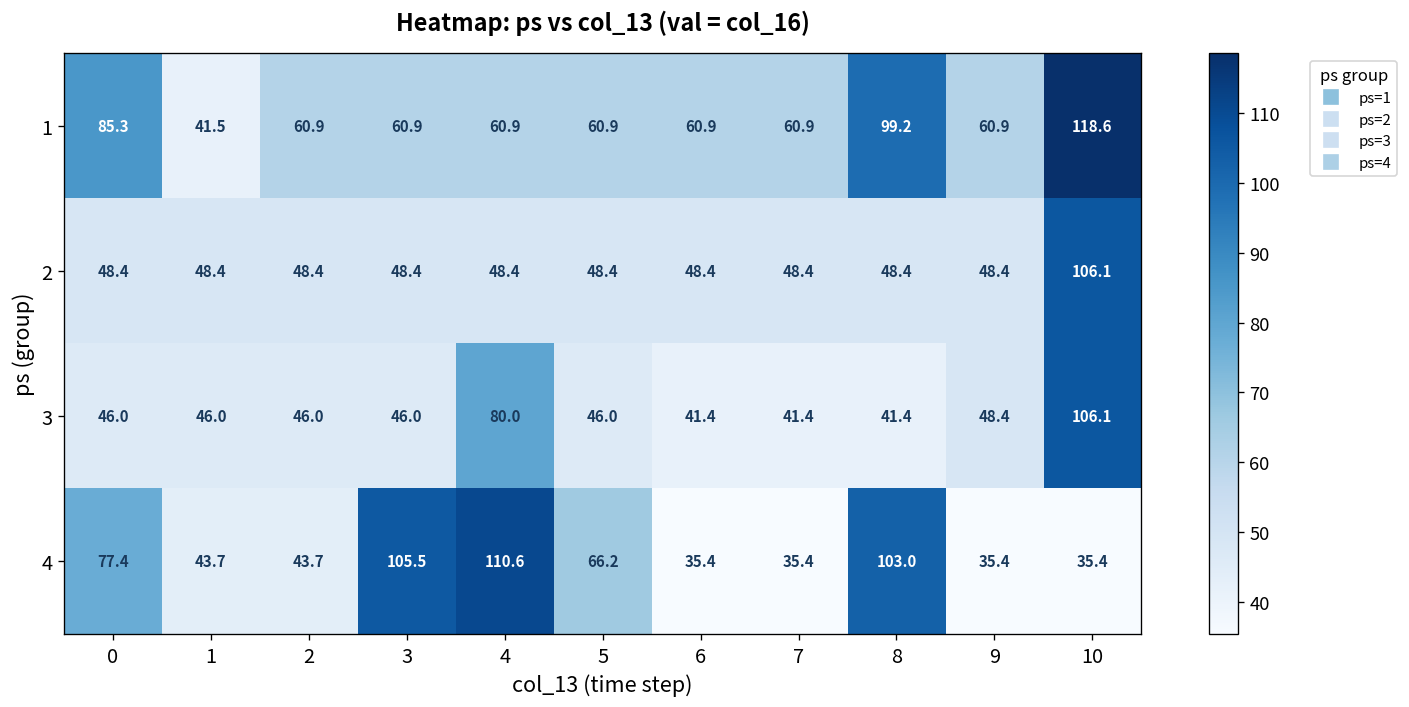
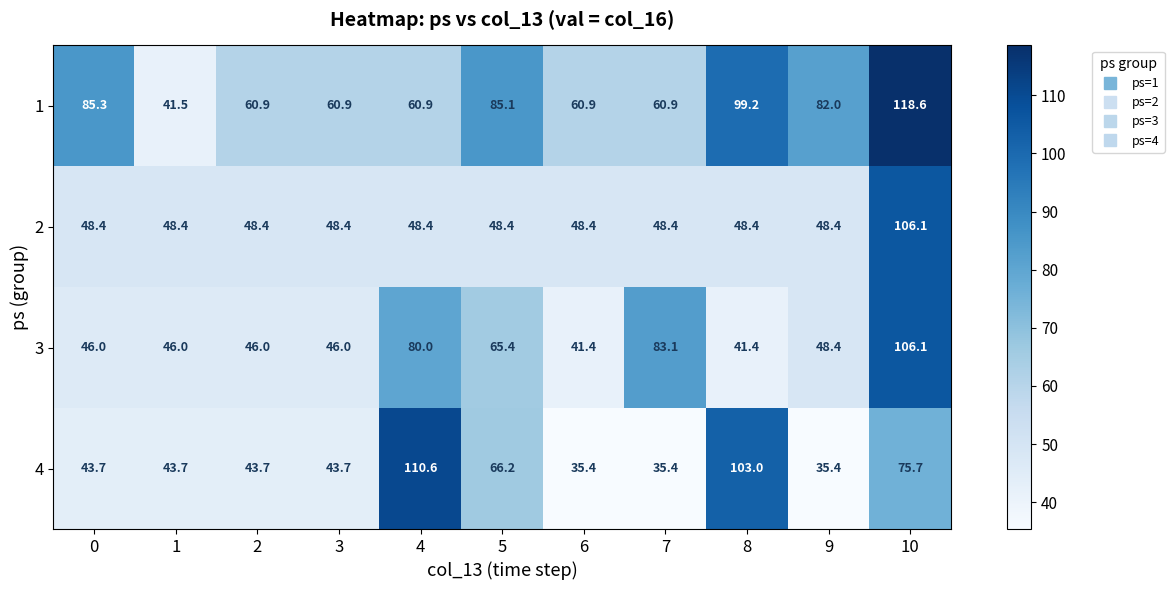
1, 5: 60.9 -> 85.1
1, 9: 60.9 -> 82.0
3, 5: 46.0 -> 65.4
3, 7: 41.4 -> 83.1
4, 0: 77.4 -> 43.7
4, 3: 105.5 -> 43.7
4, 10: 35.4 -> 75.7
